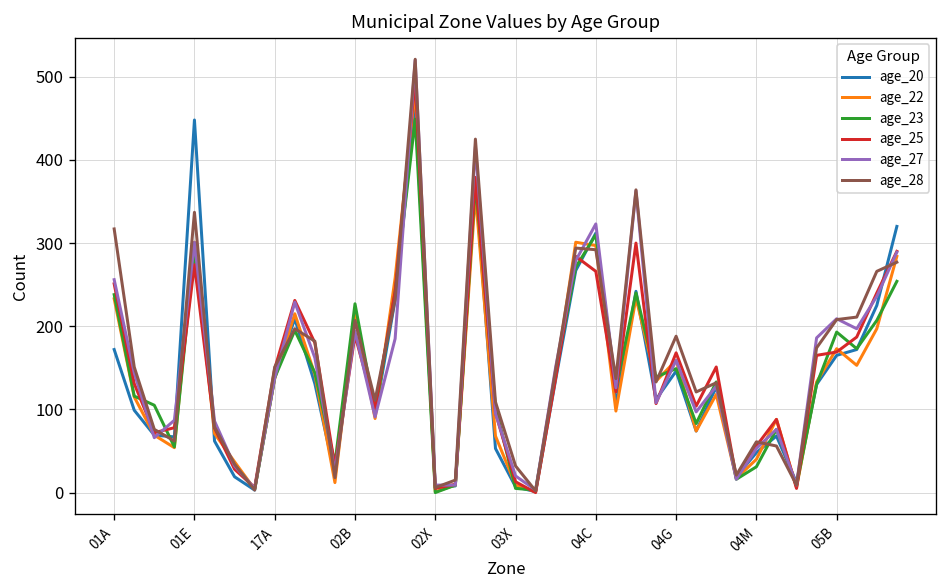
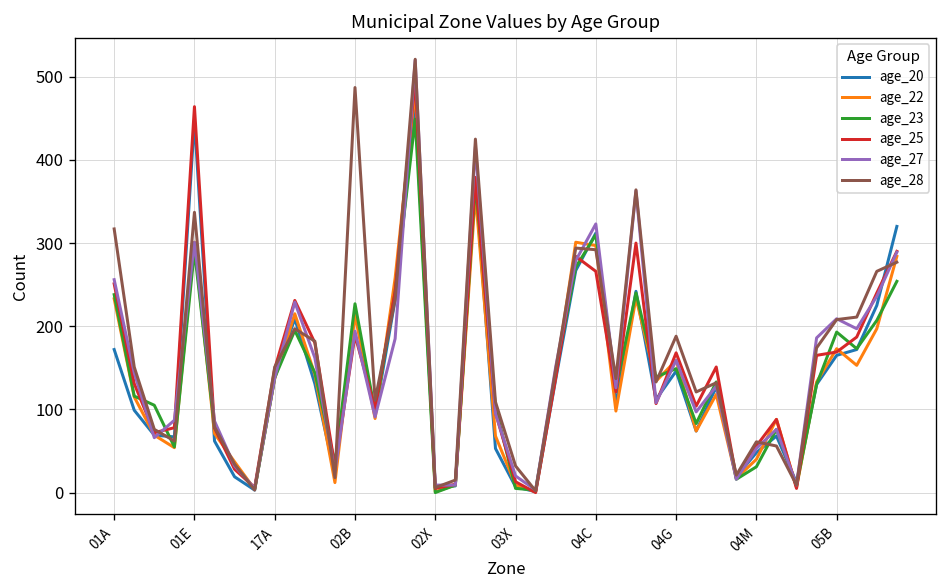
age_25, 01E: 270 -> 460
age_28, 02B: 210 -> 490
